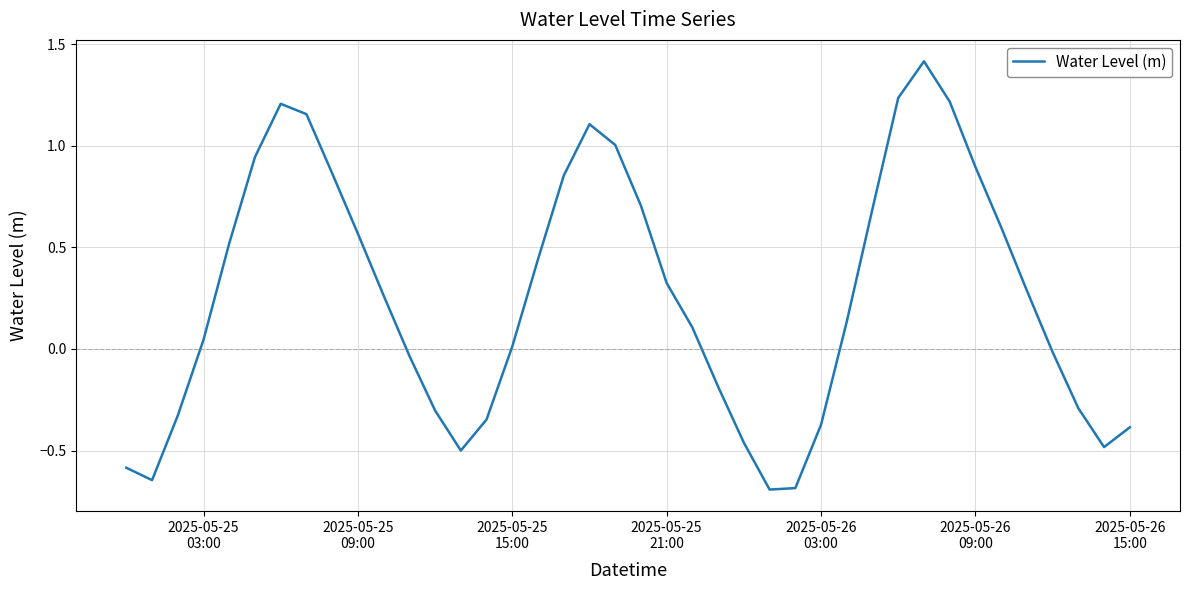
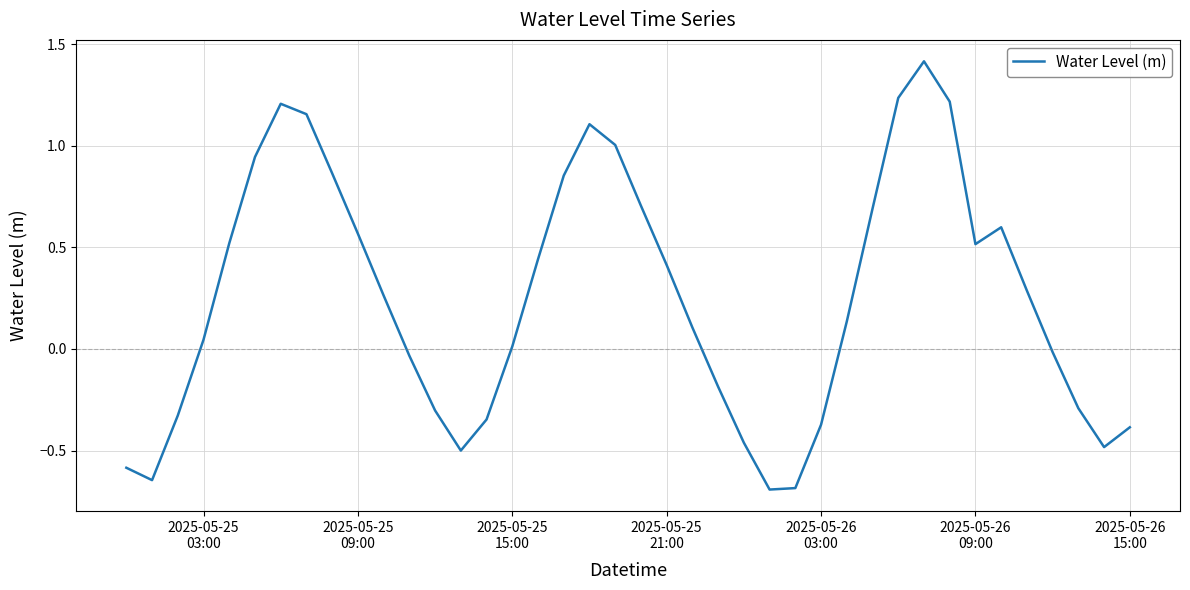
2025-05-25 21:00: 0.32 -> 0.41
2025-05-26 09:00: 0.90 -> 0.52
